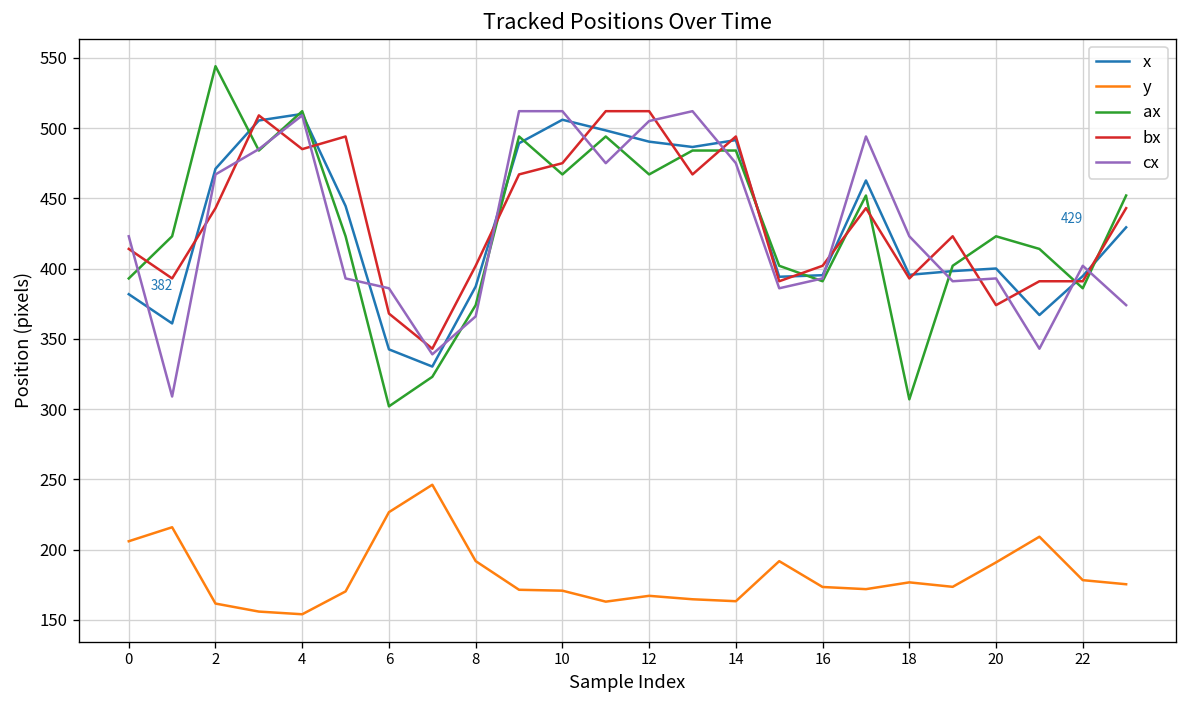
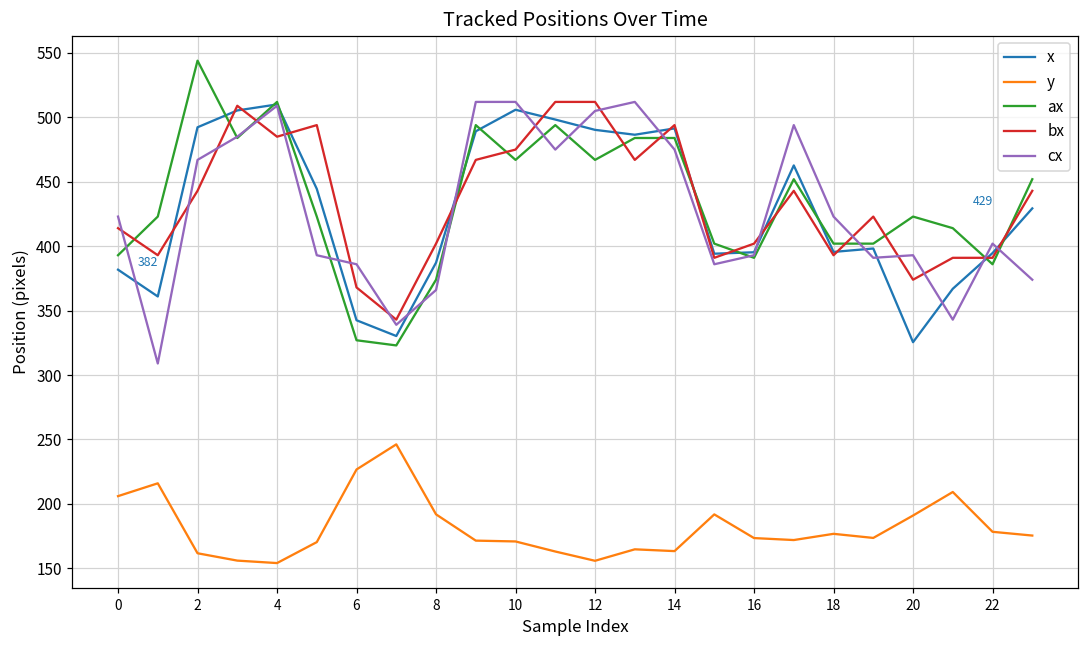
x, 2: 471 -> 492
ax, 6: 302 -> 327
y, 12: 167 -> 156
ax, 18: 307 -> 402
x, 20: 400 -> 326
